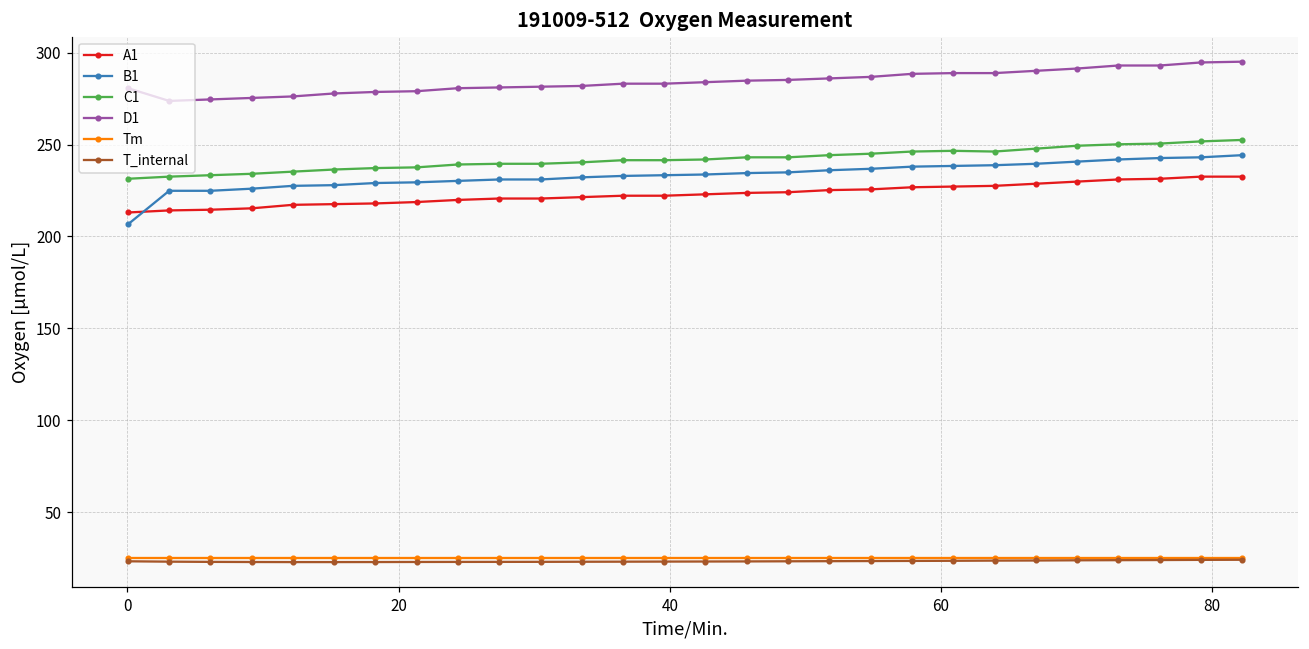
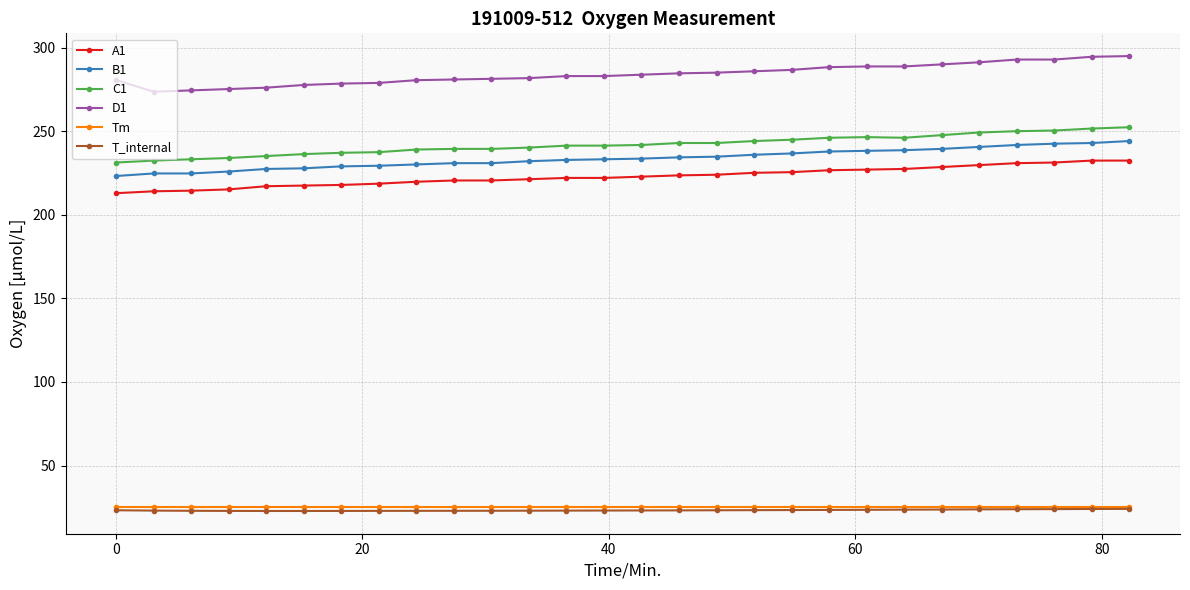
B1, 0: 207 -> 223
